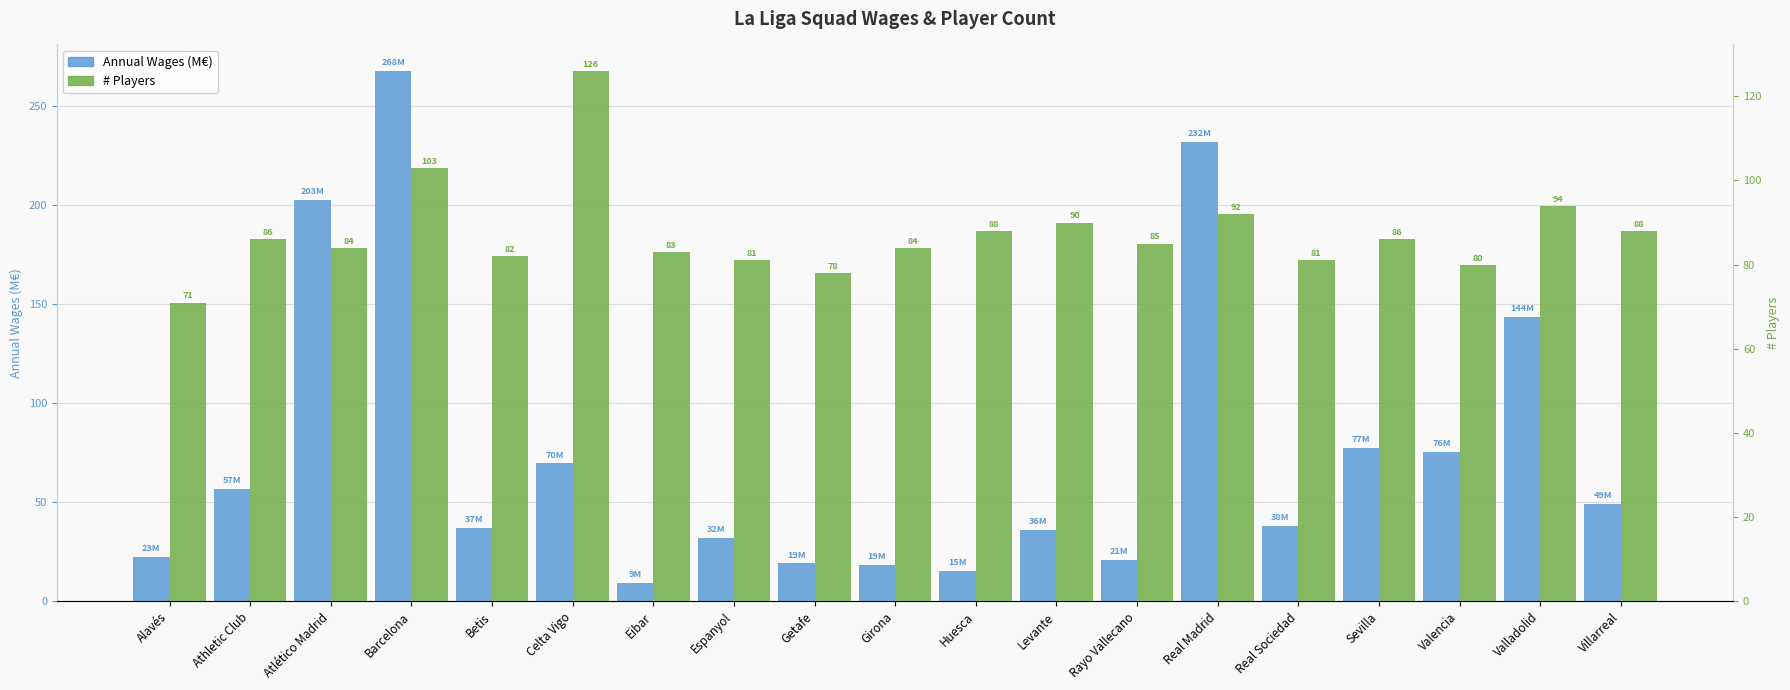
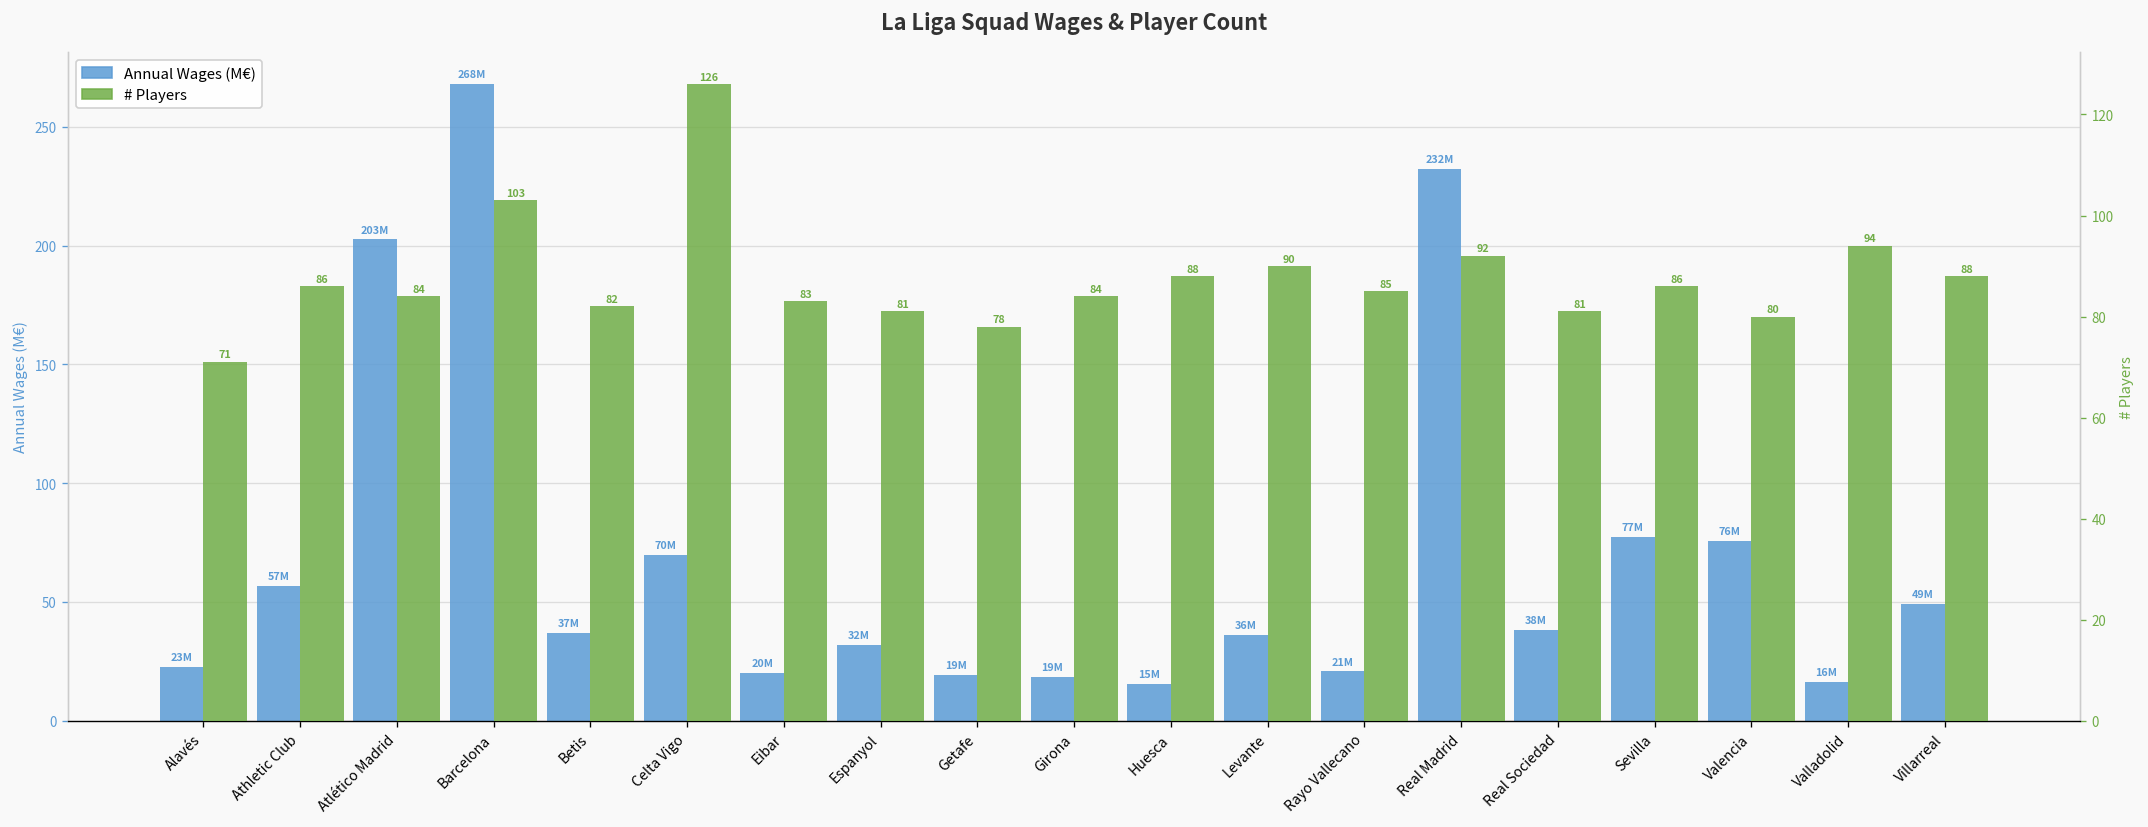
Annual Wages (M€), Eibar: 9M -> 20M
Annual Wages (M€), Valladolid: 144M -> 16M
